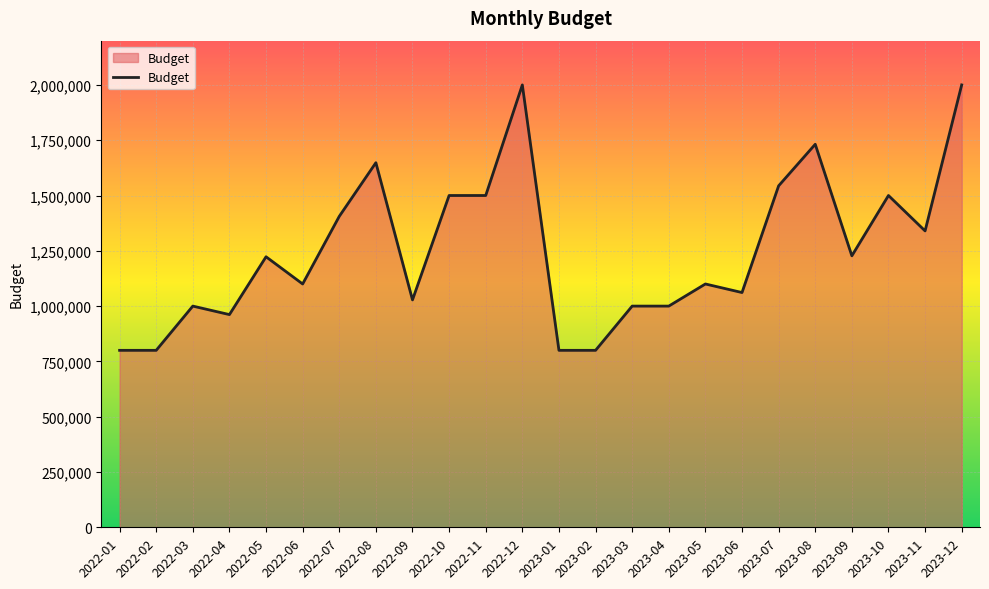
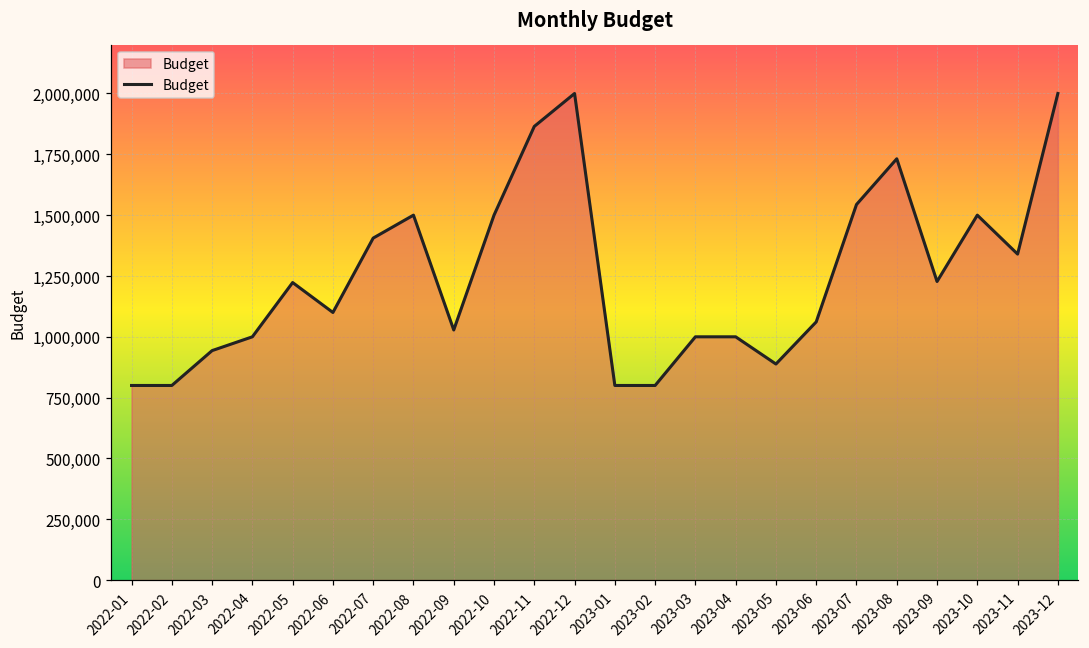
2022-03: 1,000,000 -> 940,000
2022-04: 960,000 -> 1,000,000
2022-08: 1,650,000 -> 1,500,000
2022-11: 1,500,000 -> 1,860,000
2023-05: 1,100,000 -> 890,000
